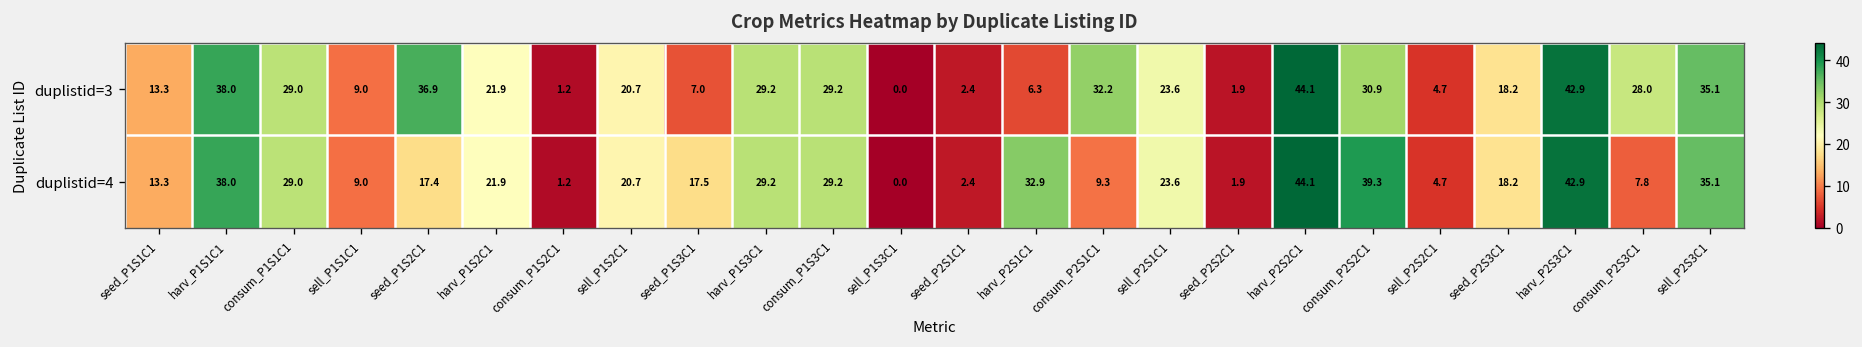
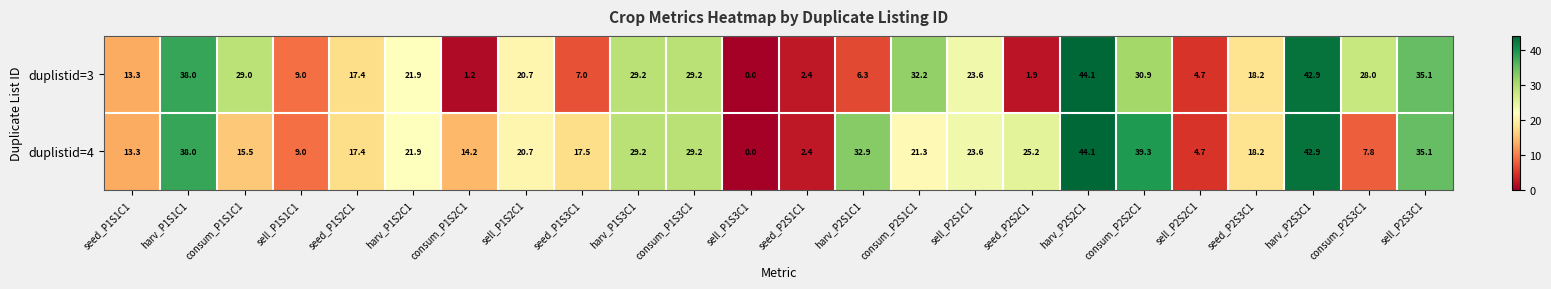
duplistid=3, seed_P1S2C1: 36.9 -> 17.4
duplistid=4, consum_P1S1C1: 29.0 -> 15.5
duplistid=4, consum_P1S2C1: 1.2 -> 14.2
duplistid=4, consum_P2S1C1: 9.3 -> 21.3
duplistid=4, seed_P2S2C1: 1.9 -> 25.2
